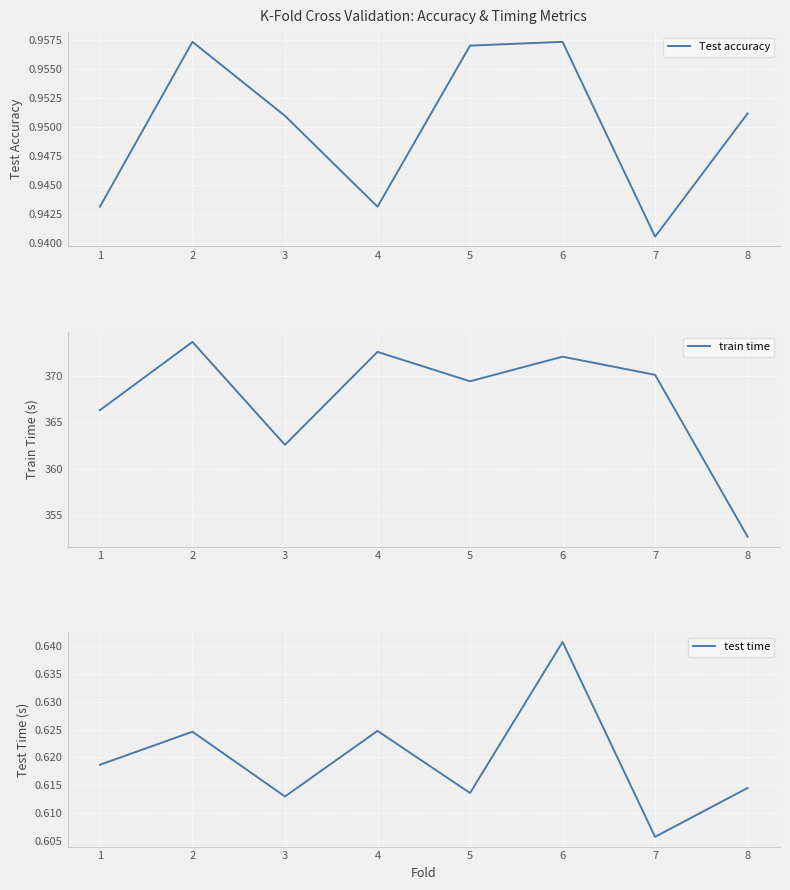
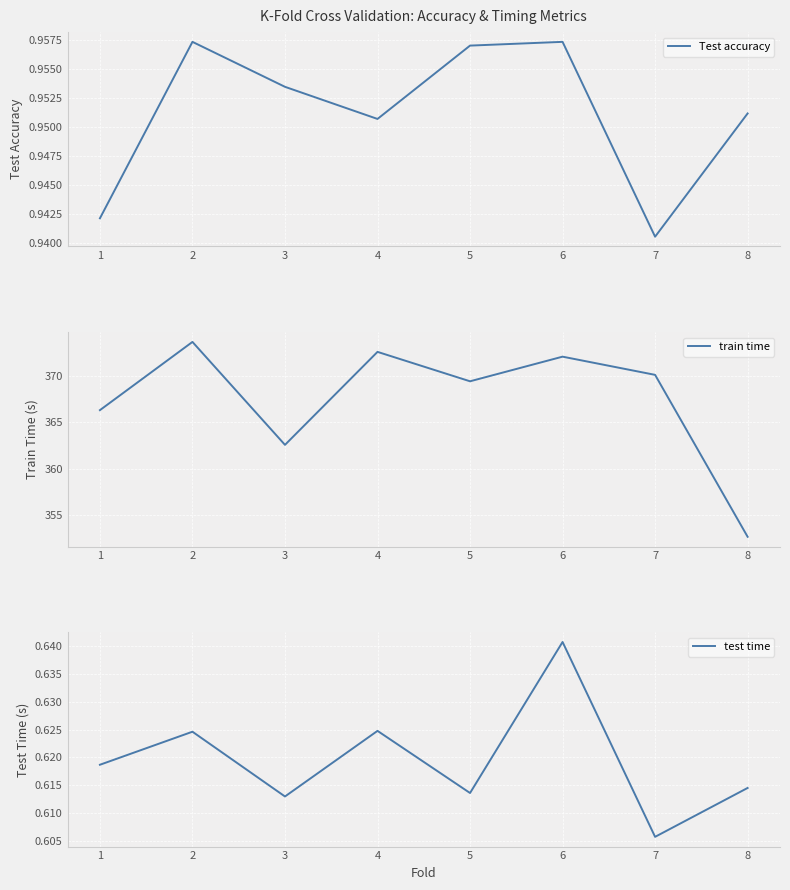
K-Fold Cross Validation: Accuracy & Timing Metrics, 1: 0.9432 -> 0.9422
K-Fold Cross Validation: Accuracy & Timing Metrics, 3: 0.9510 -> 0.9535
K-Fold Cross Validation: Accuracy & Timing Metrics, 4: 0.9432 -> 0.9507
